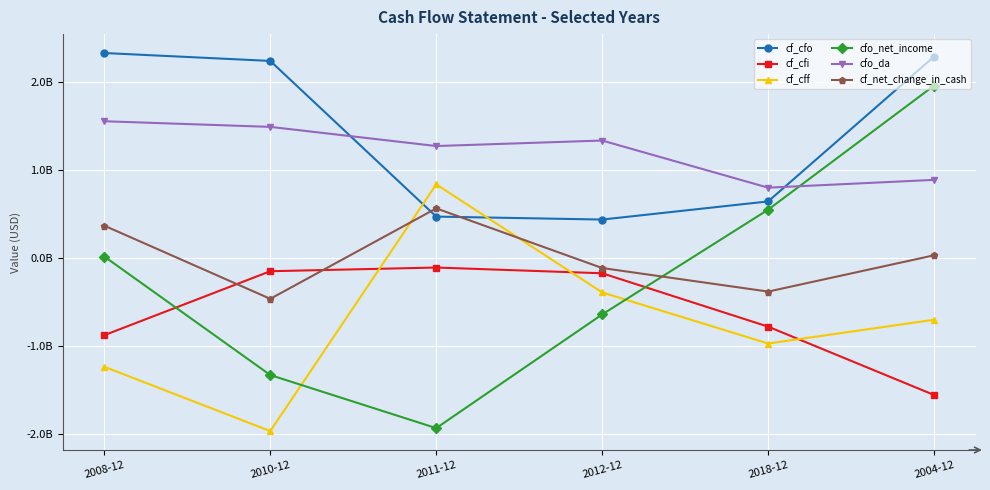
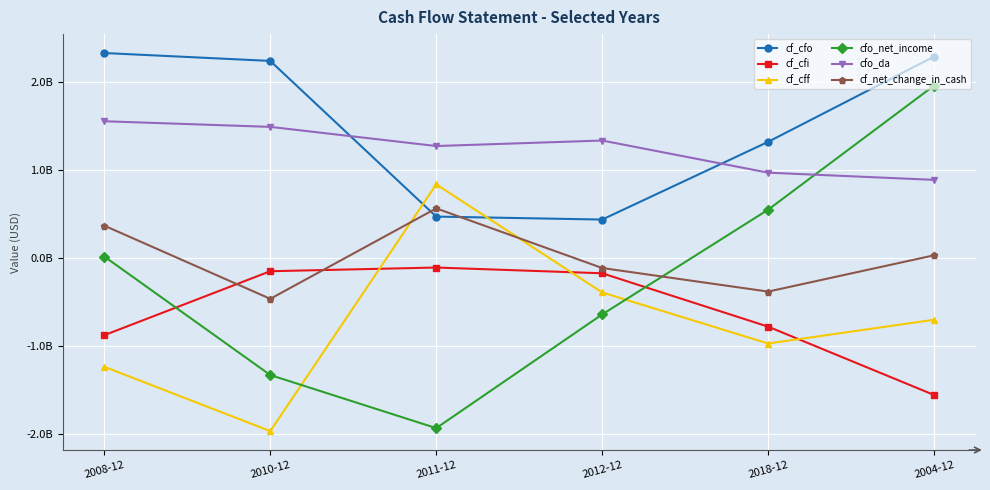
cf_cfo, 2018-12: 600000000 -> 1300000000
cfo_da, 2018-12: 800000000 -> 1000000000
